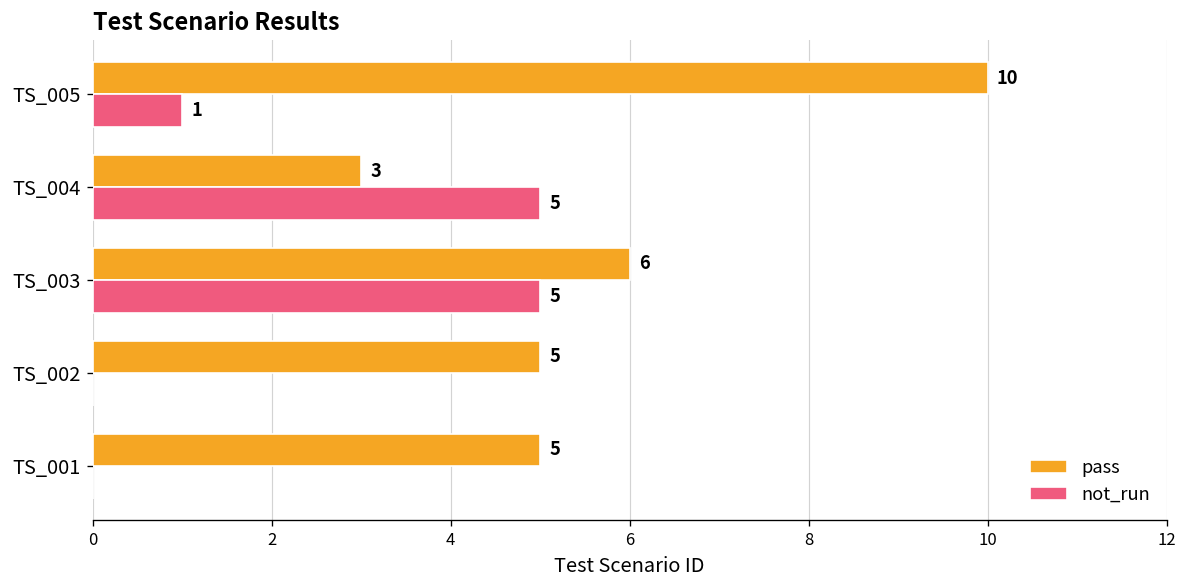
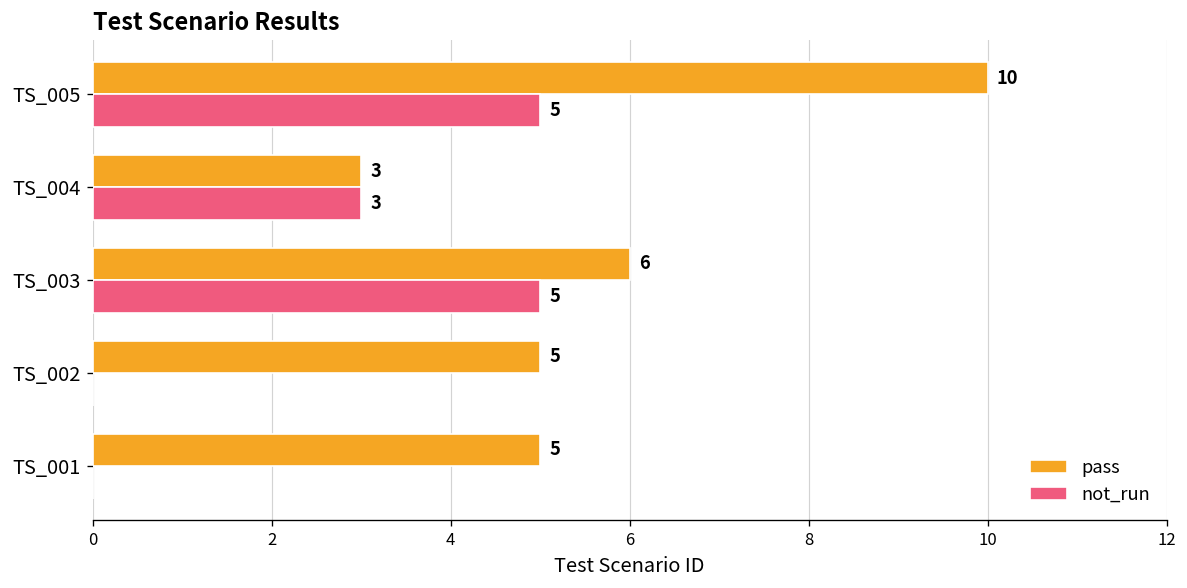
not_run, TS_005: 1 -> 5
not_run, TS_004: 5 -> 3
